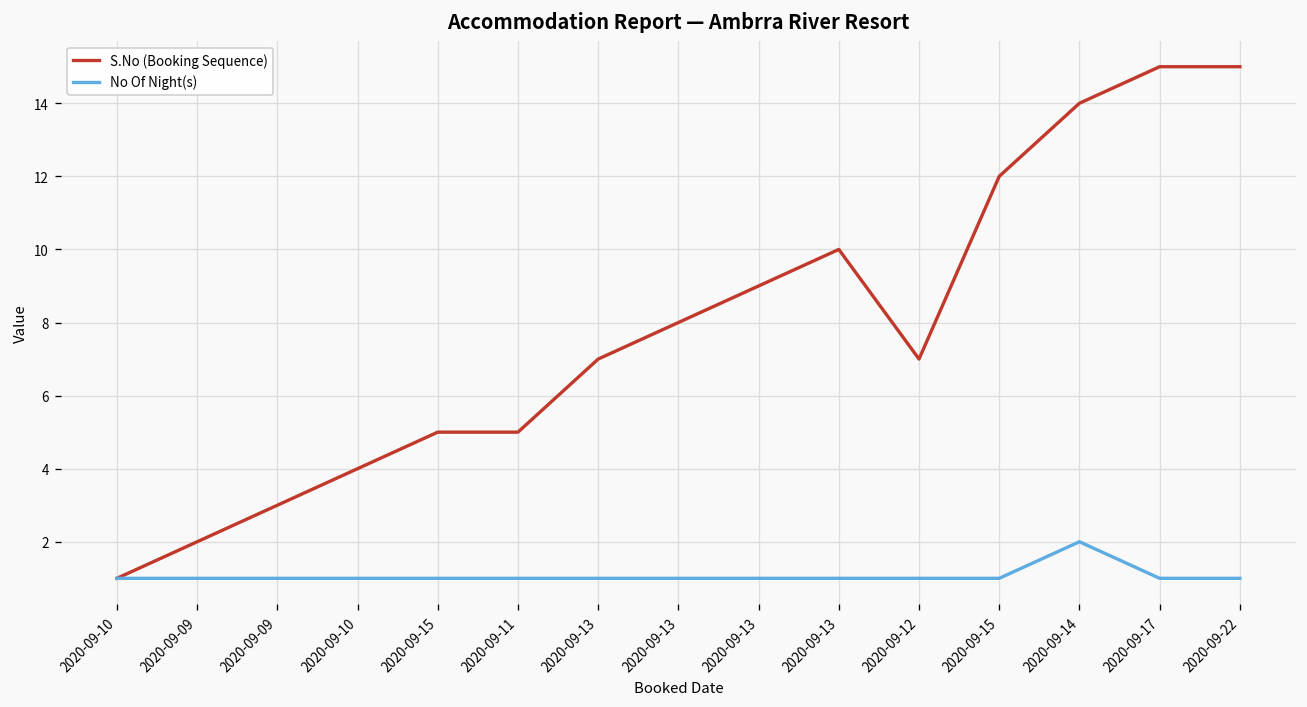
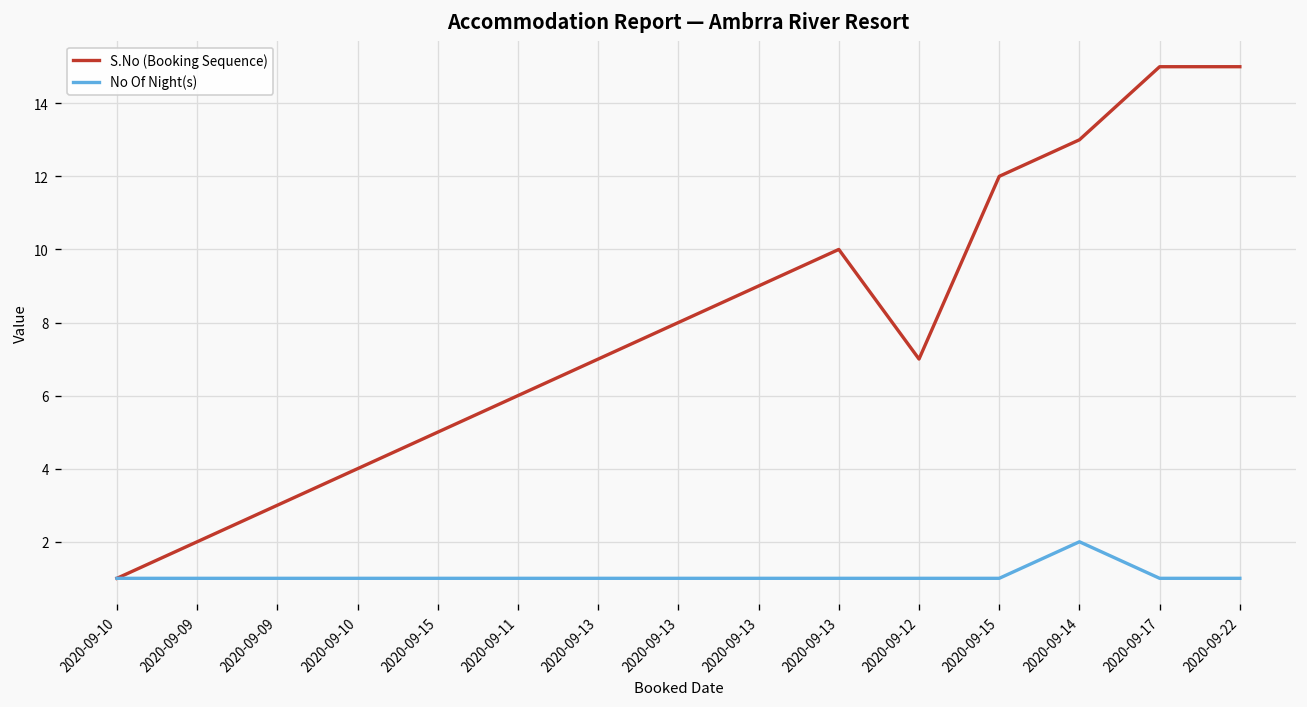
S.No (Booking Sequence), 2020-09-11: 5 -> 6
S.No (Booking Sequence), 2020-09-14: 14 -> 13
